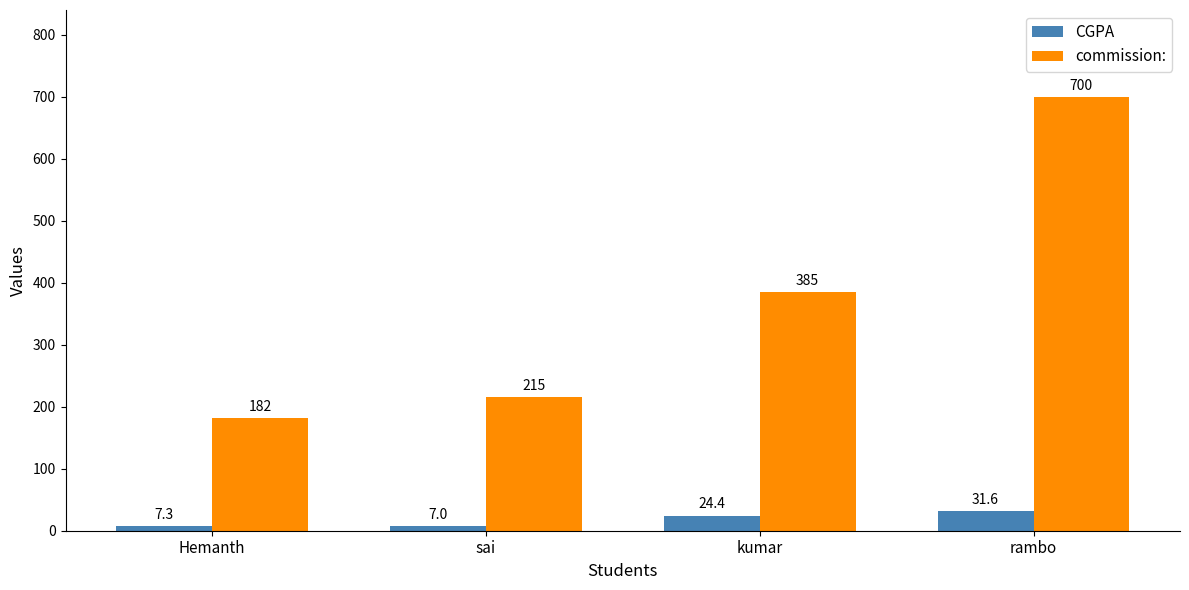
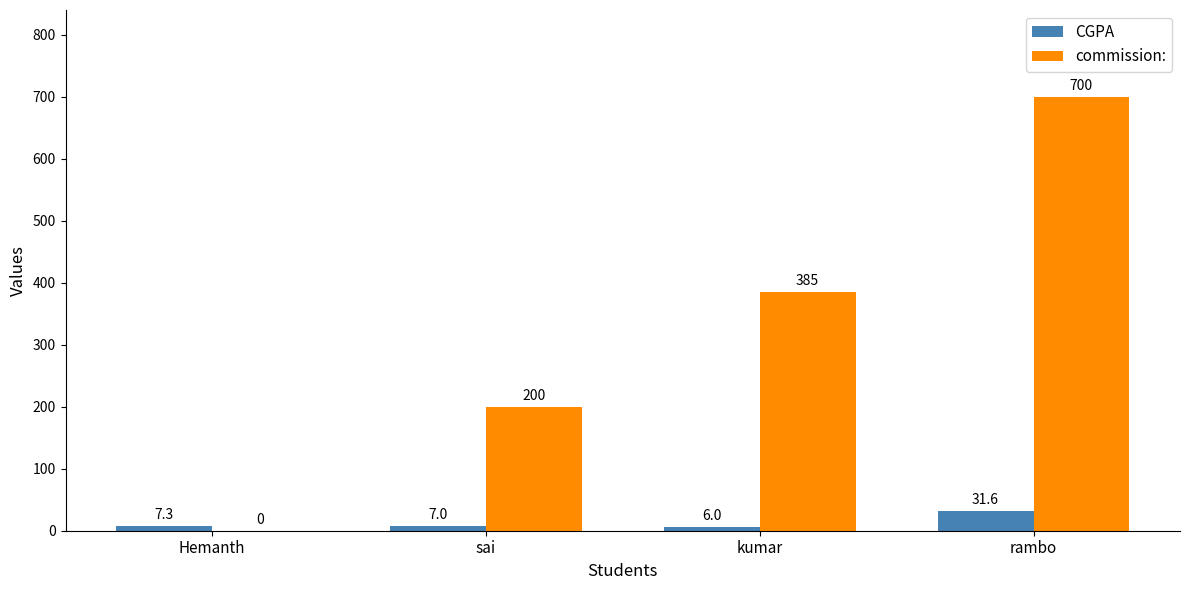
commission:, Hemanth: 182 -> 0
commission:, sai: 215 -> 200
CGPA, kumar: 24.4 -> 6.0
